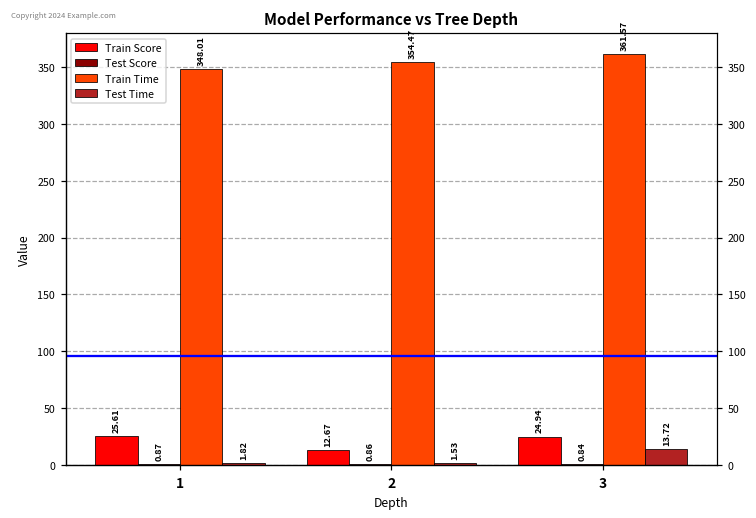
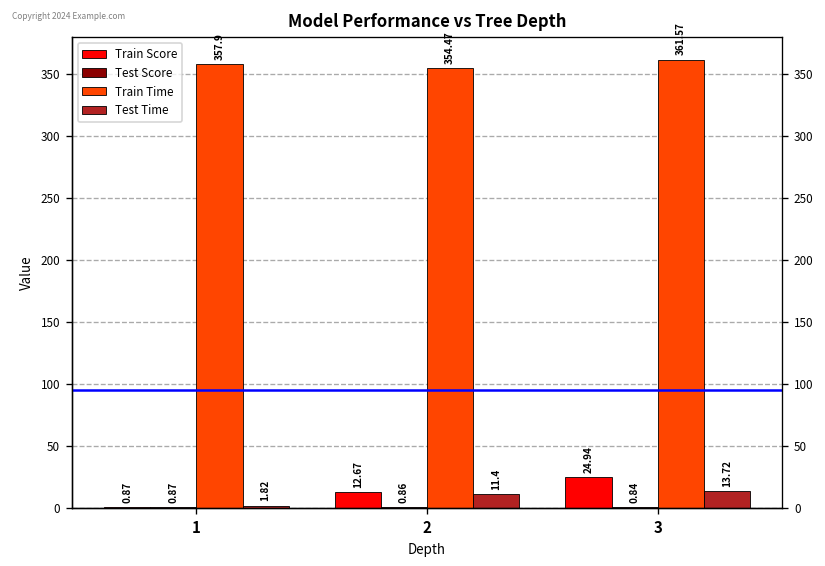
Train Score, 1: 25.61 -> 0.87
Train Time, 1: 348.01 -> 357.9
Test Time, 2: 1.53 -> 11.4
